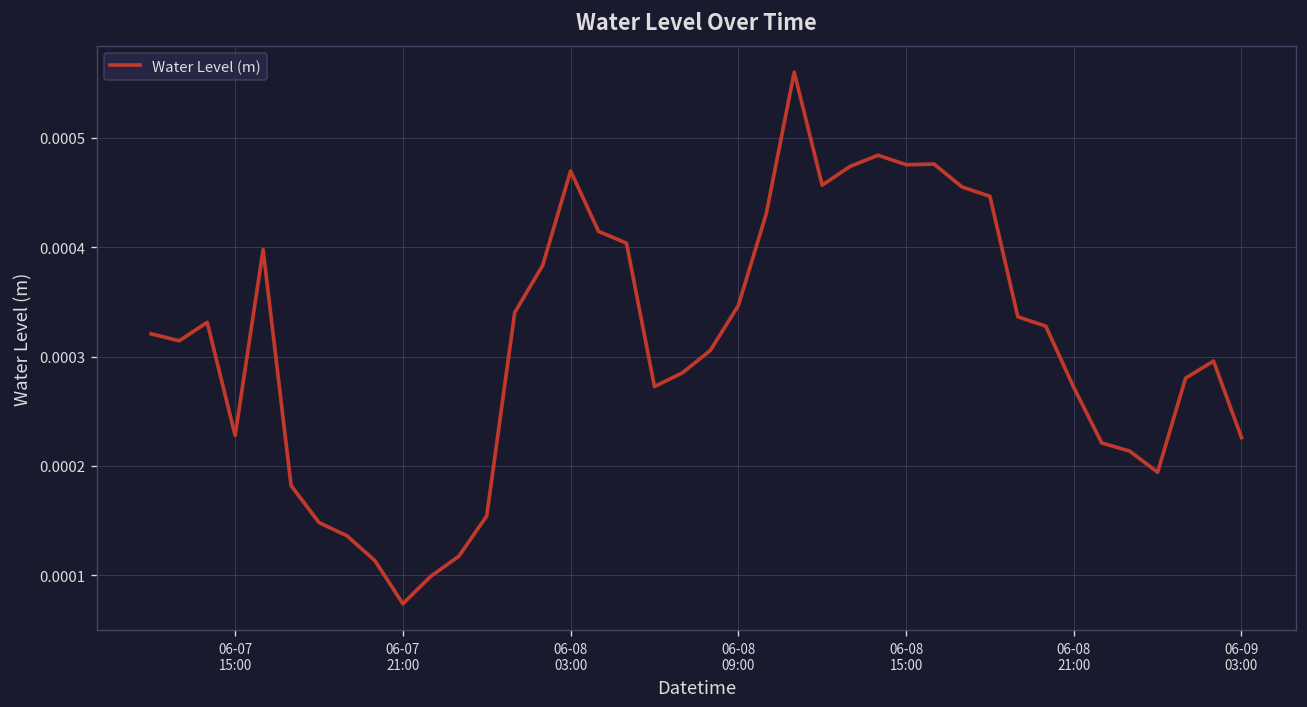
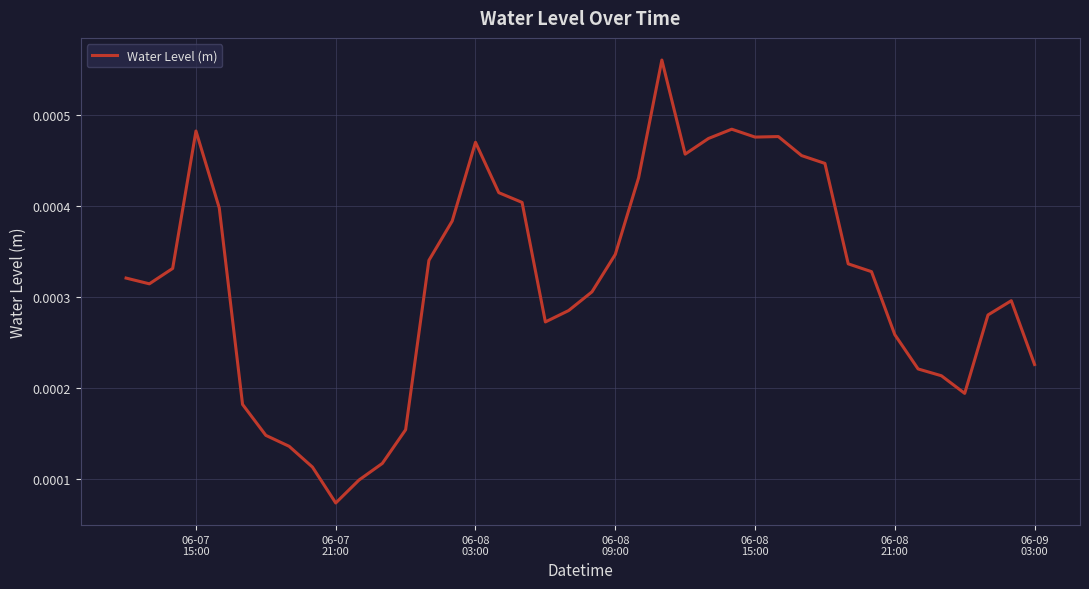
06-07 15:00: 0.00023 -> 0.00048
06-08 21:00: 0.00027 -> 0.00026
